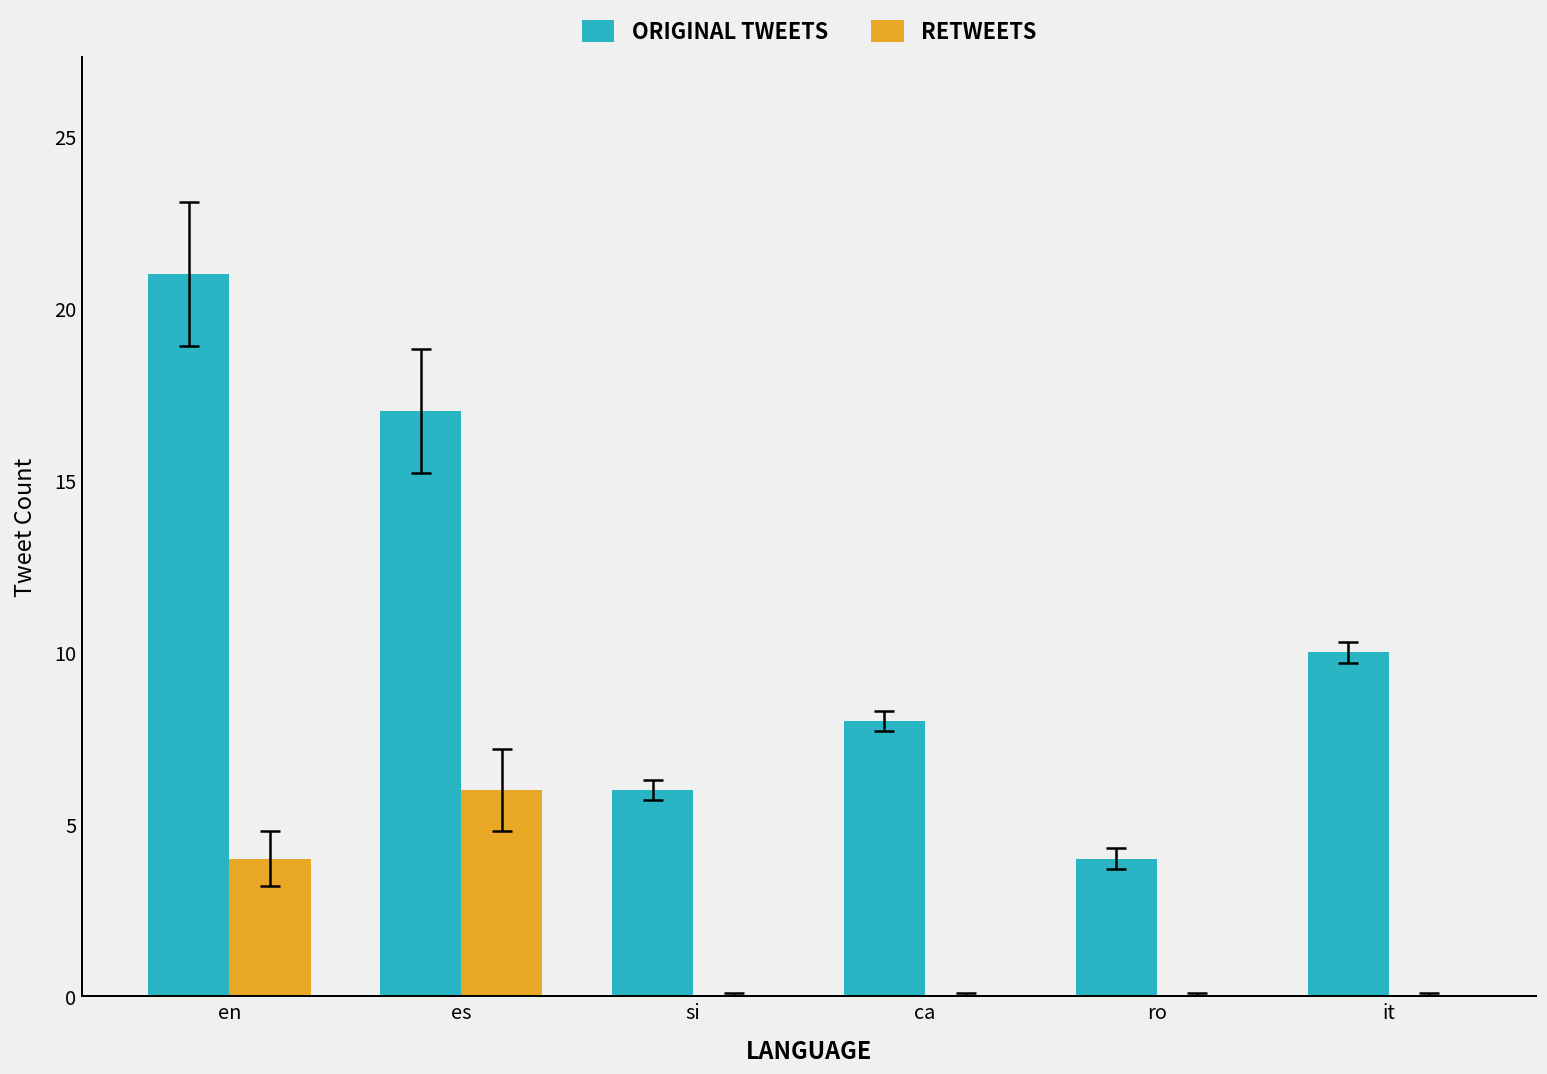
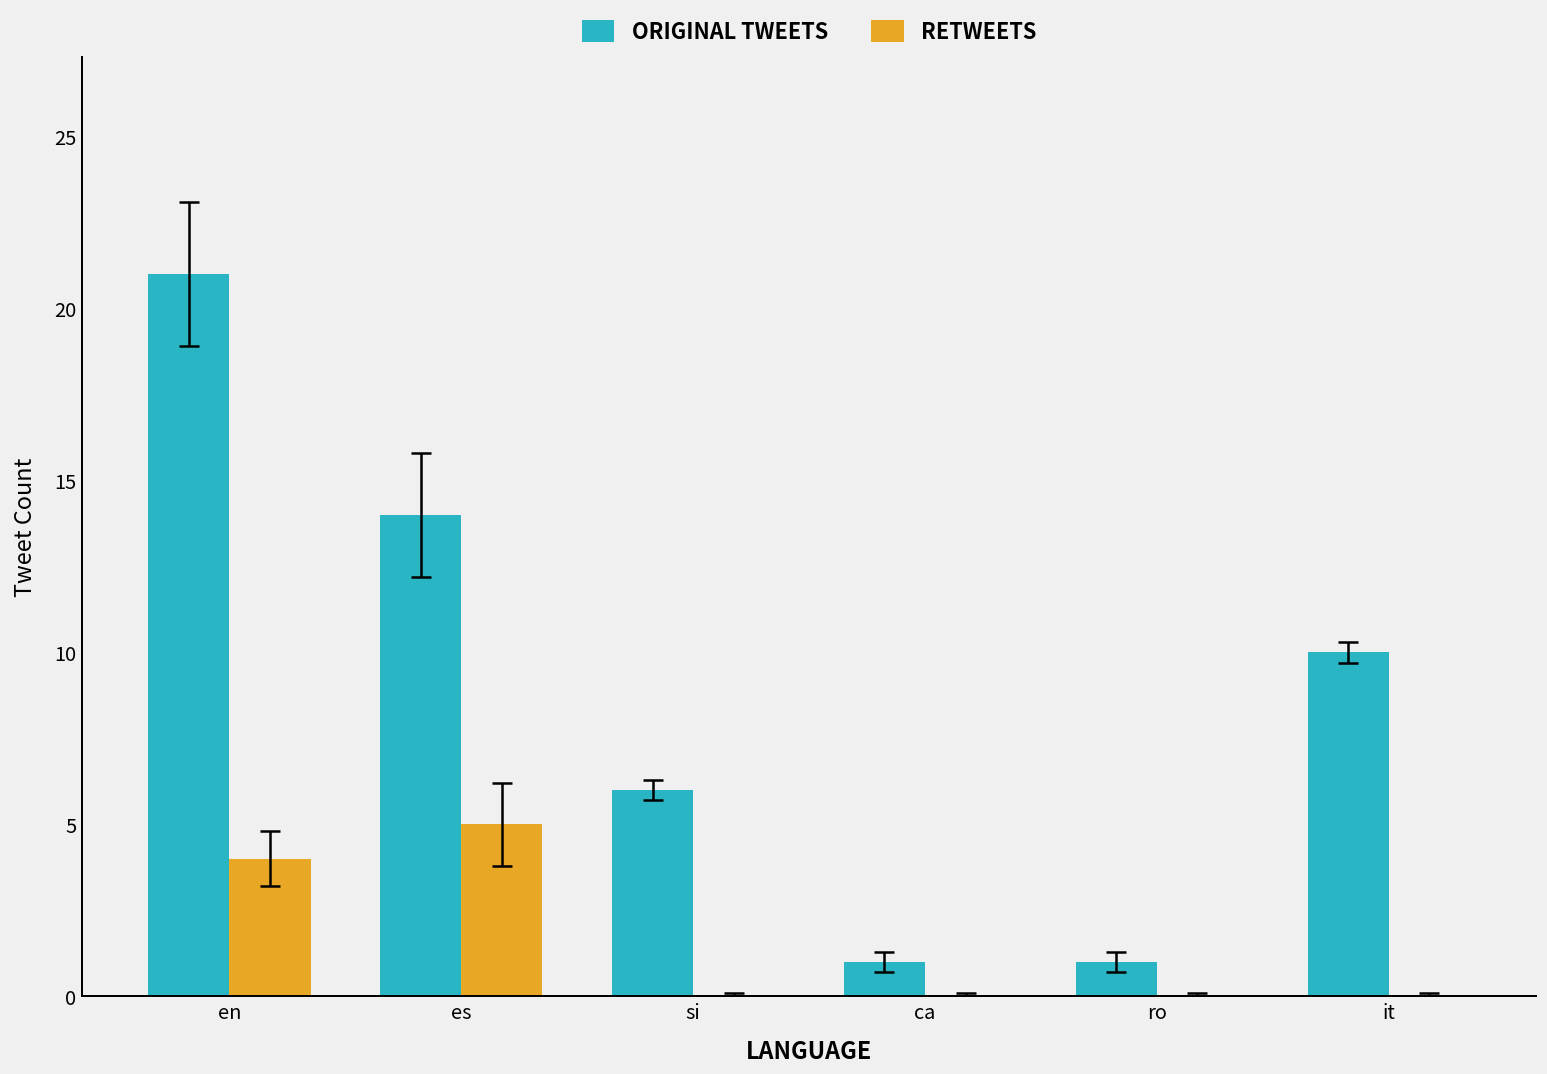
ORIGINAL TWEETS, es: 17 -> 14
RETWEETS, es: 6 -> 5
ORIGINAL TWEETS, ca: 8 -> 1
ORIGINAL TWEETS, ro: 4 -> 1
